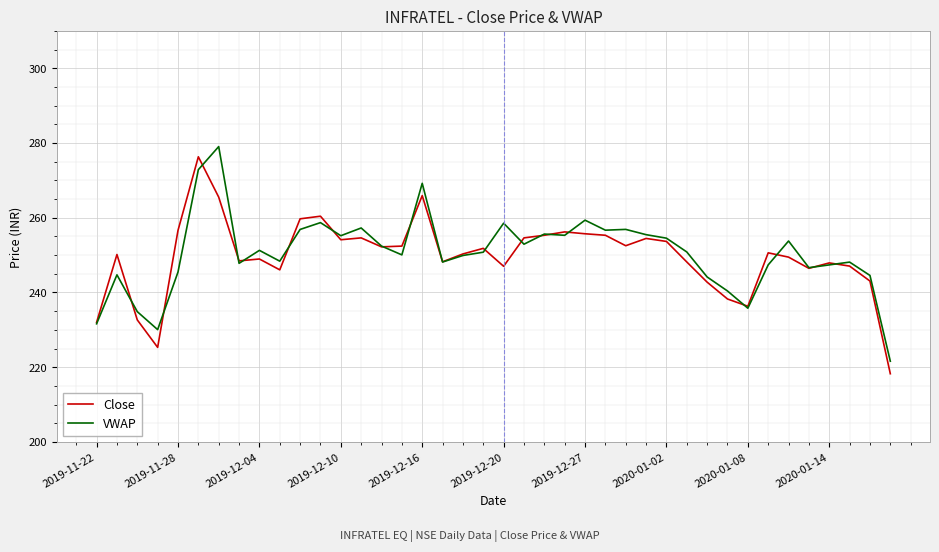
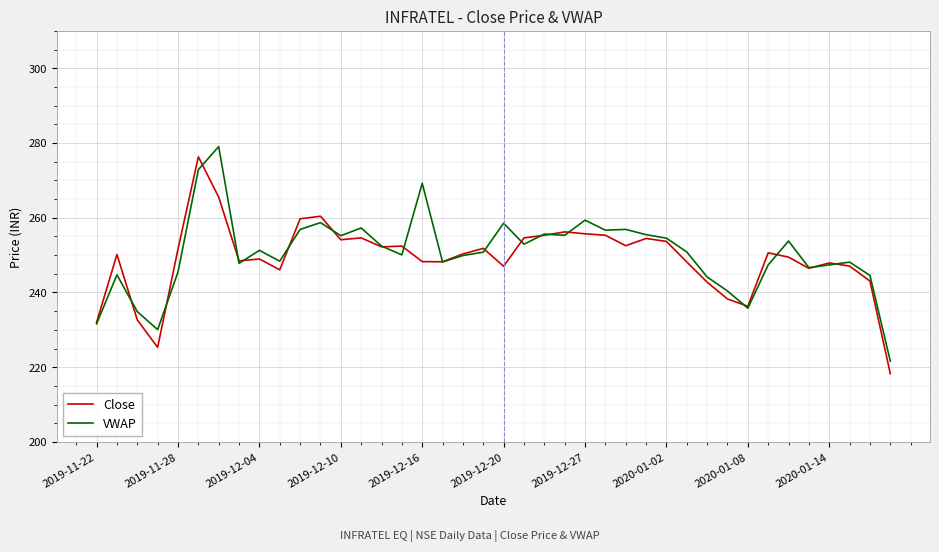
Close, 2019-11-28: 257 -> 252
Close, 2019-12-16: 266 -> 248
